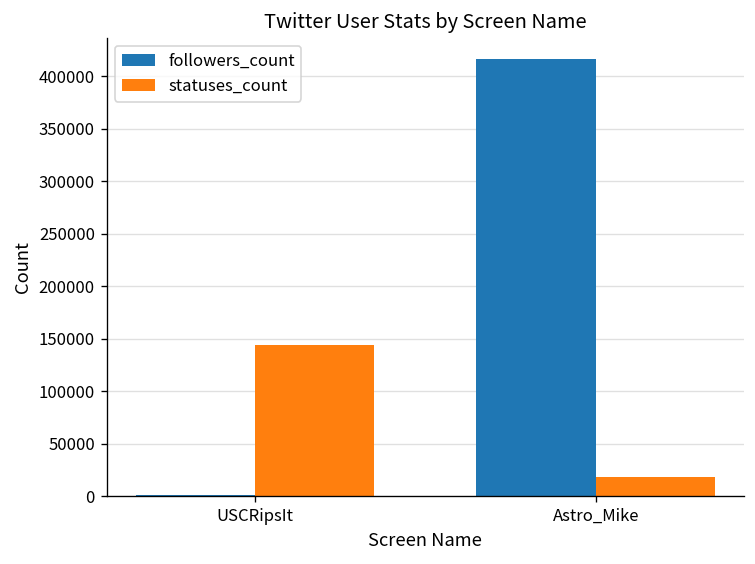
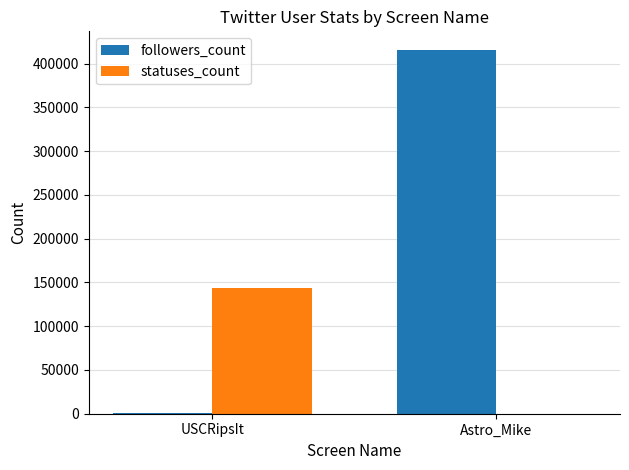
statuses_count, Astro_Mike: 20000 -> 0
